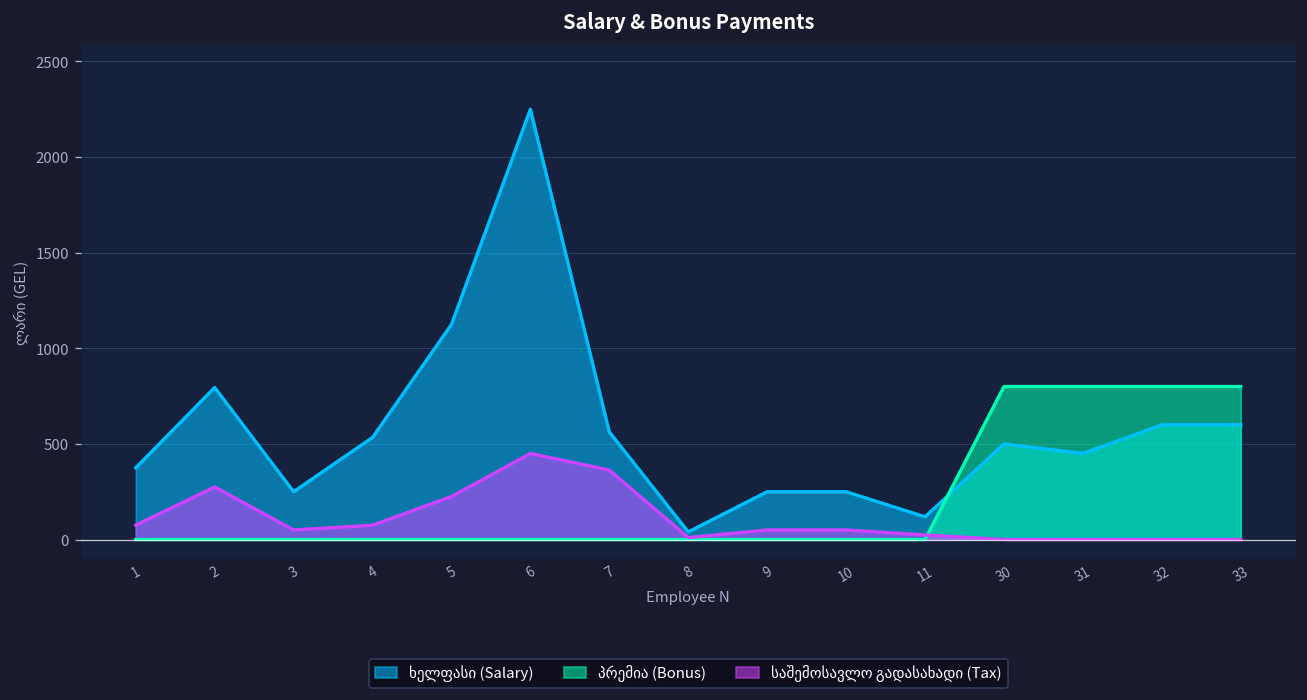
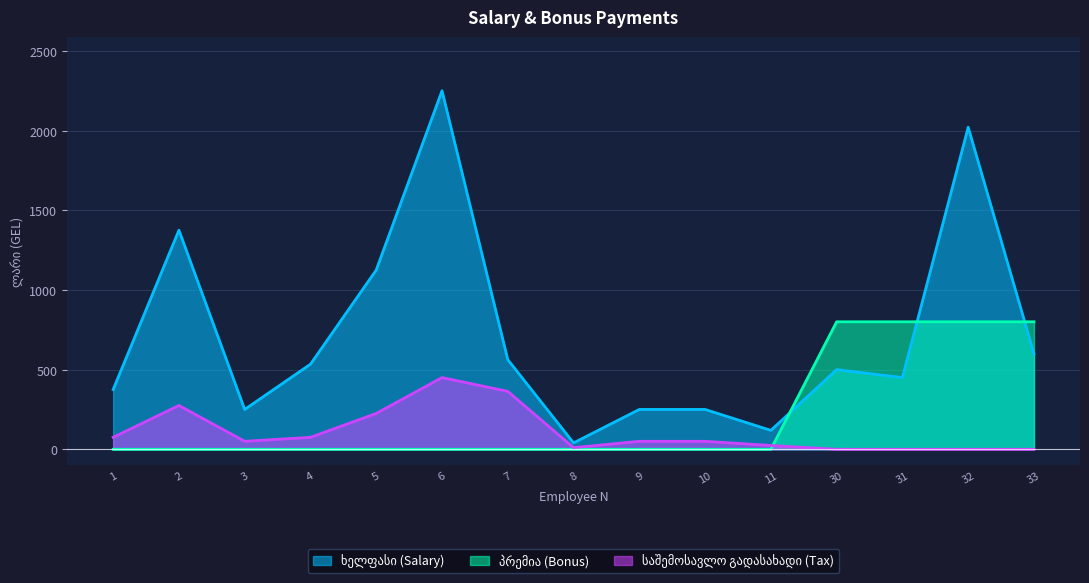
ხელფასი (Salary), 2: 800 -> 1380
ხელფასი (Salary), 32: 600 -> 2020
